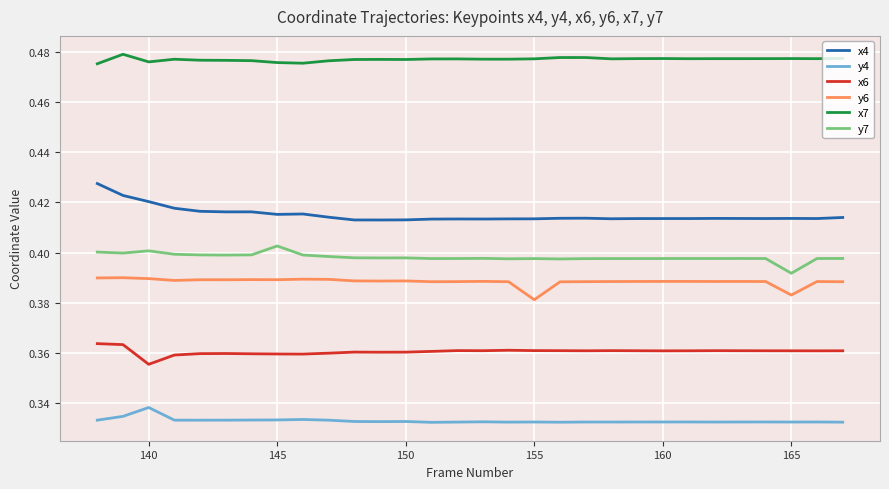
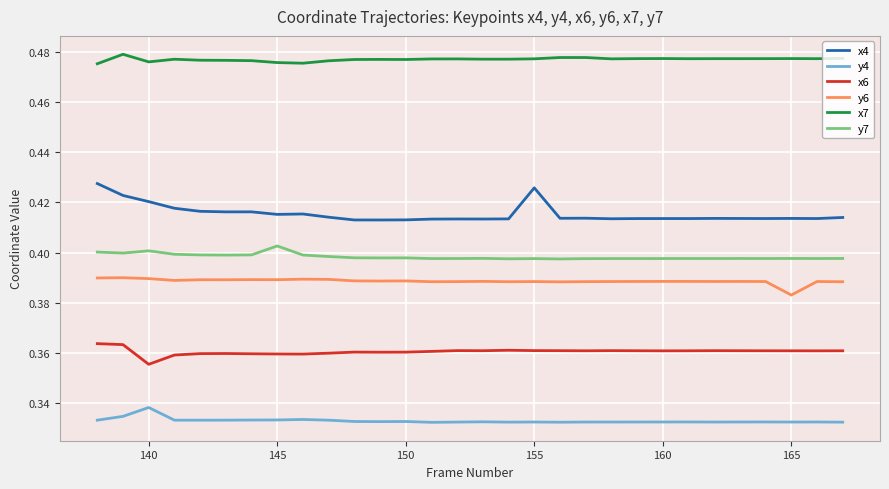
x4, 155: 0.413 -> 0.426
y6, 155: 0.381 -> 0.388
y7, 165: 0.392 -> 0.398
